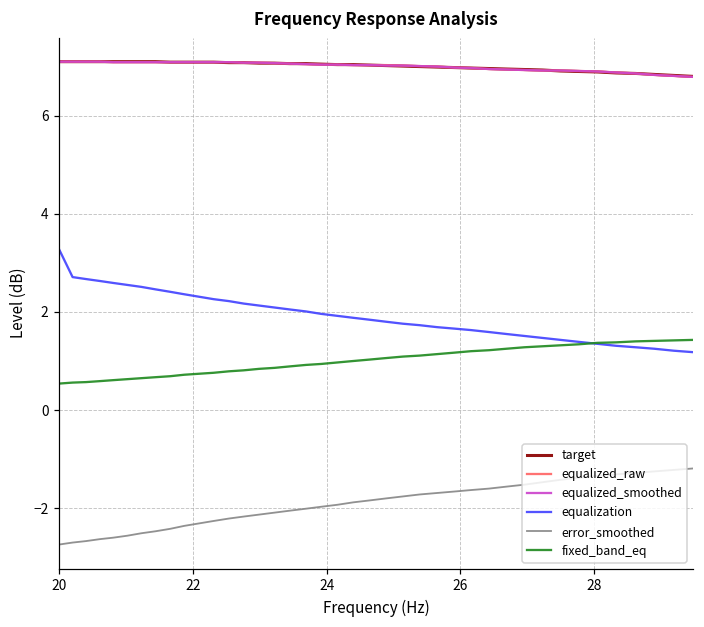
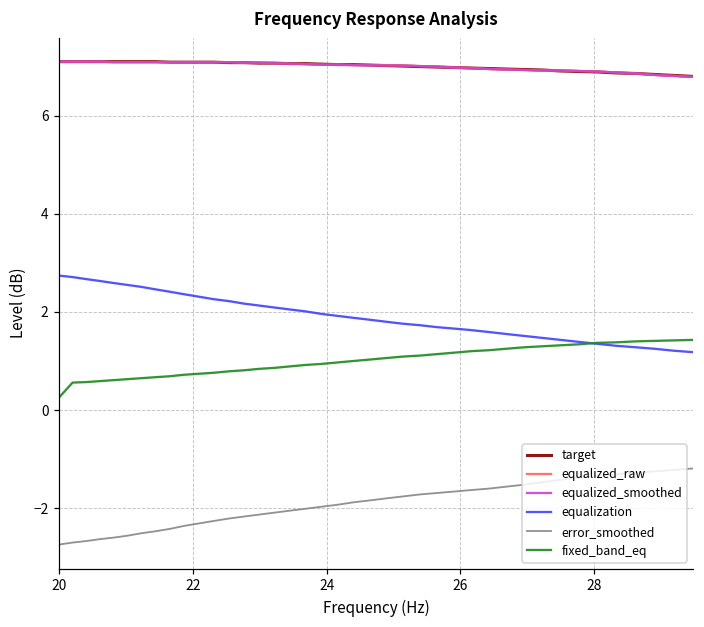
equalization, 20: 3.3 -> 2.7
fixed_band_eq, 20: 0.5 -> 0.3
